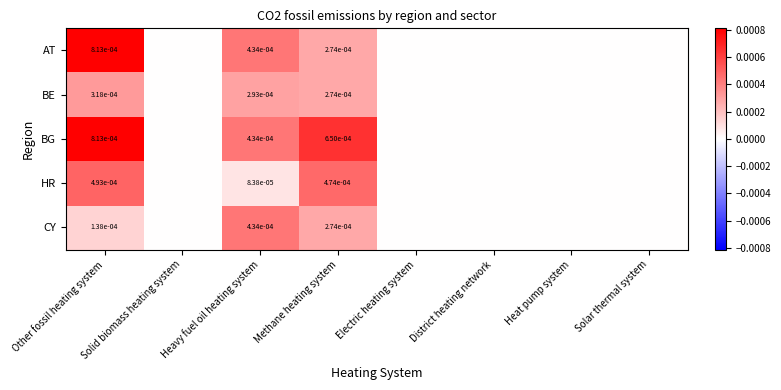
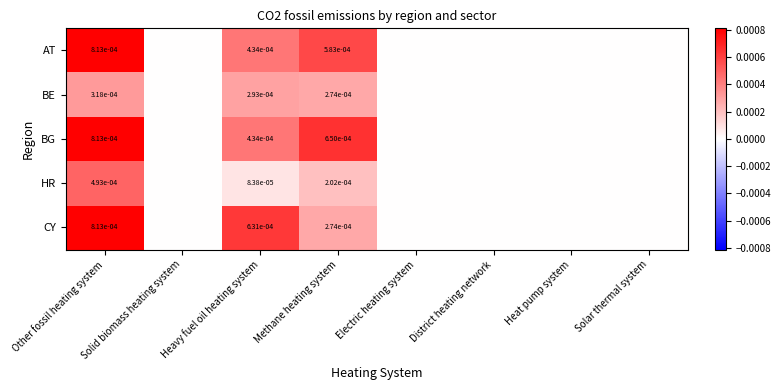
AT, Methane heating system: 2.74e-04 -> 5.83e-04
HR, Methane heating system: 4.74e-04 -> 2.02e-04
CY, Other fossil heating system: 1.38e-04 -> 8.13e-04
CY, Heavy fuel oil heating system: 4.34e-04 -> 6.31e-04
